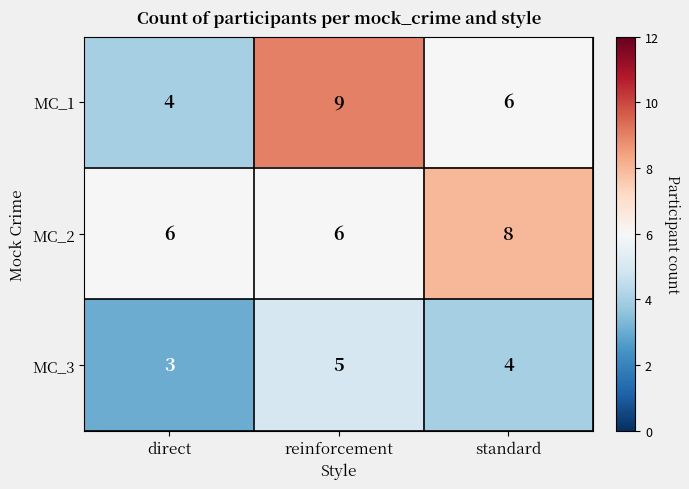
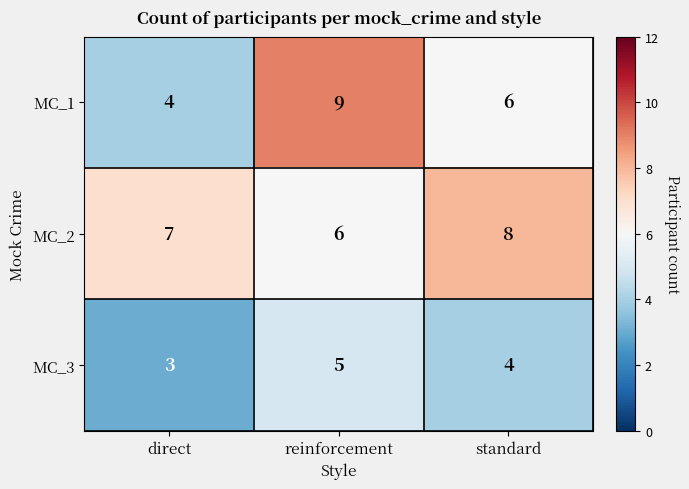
MC_2, direct: 6 -> 7
